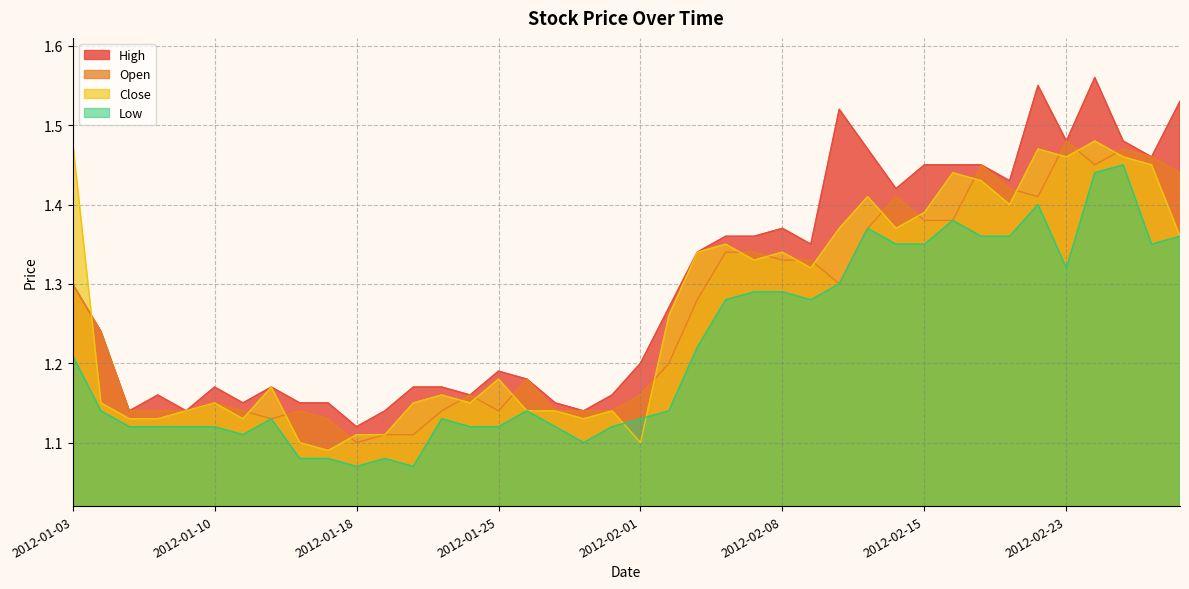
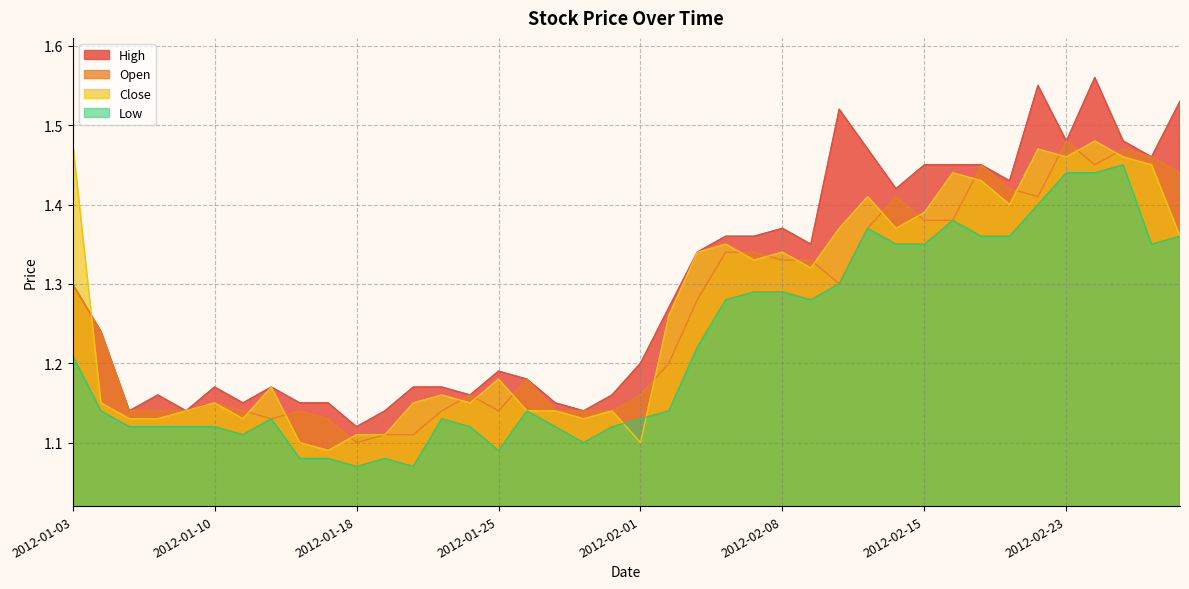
Low, 2012-01-25: 1.12 -> 1.09
Low, 2012-02-23: 1.32 -> 1.44
